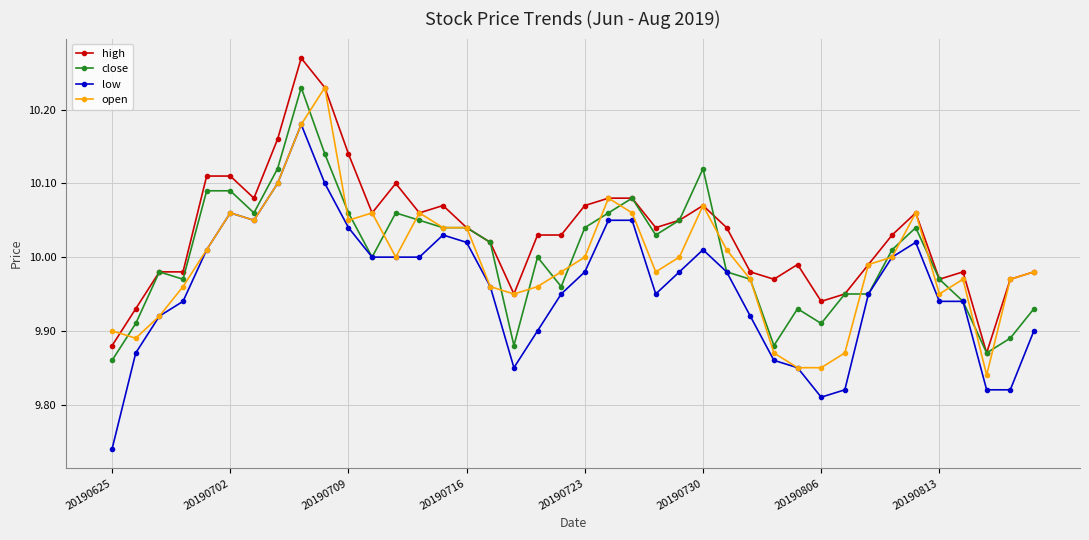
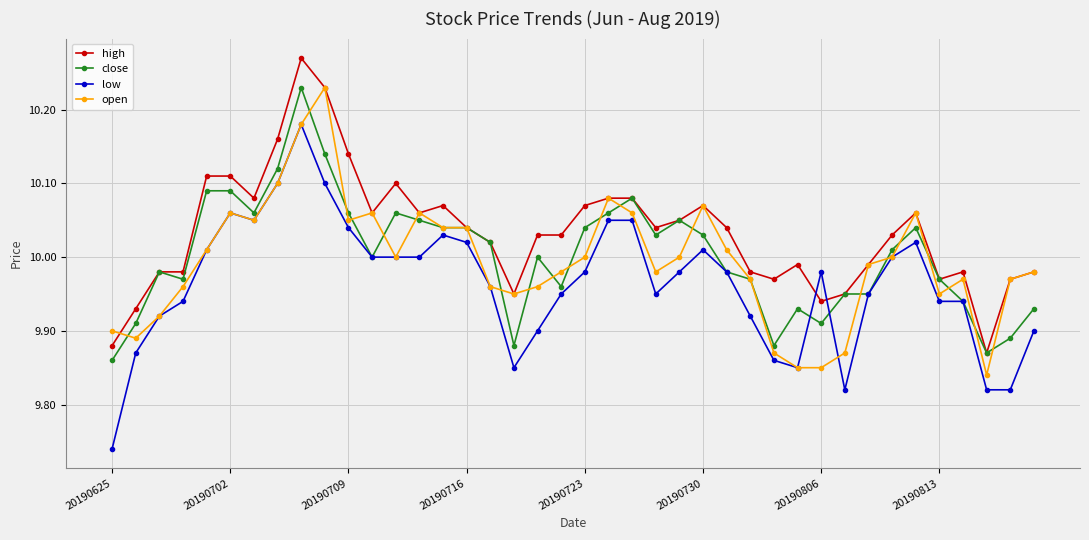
close, 20190730: 10.12 -> 10.03
low, 20190806: 9.81 -> 9.98
